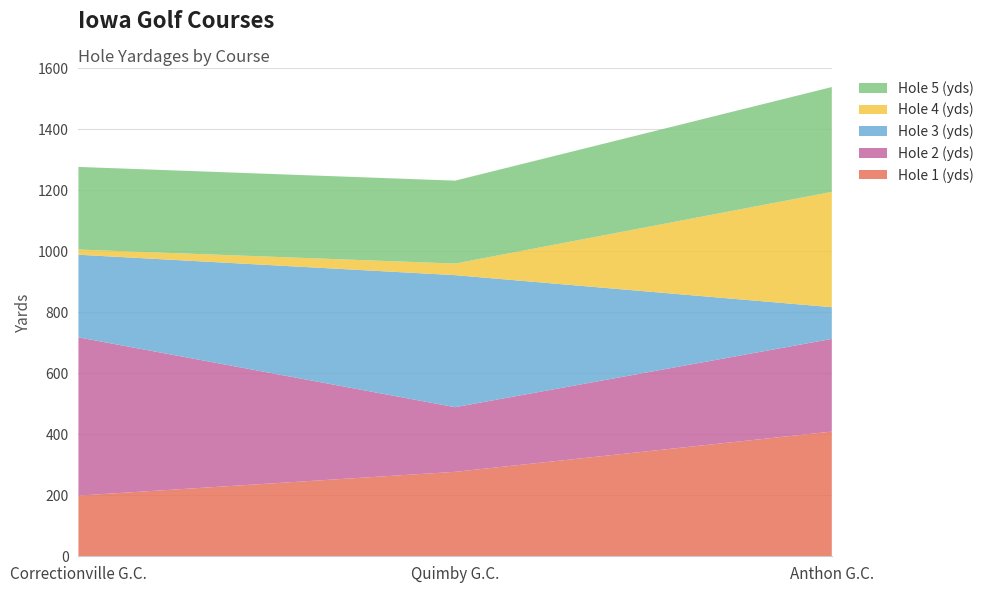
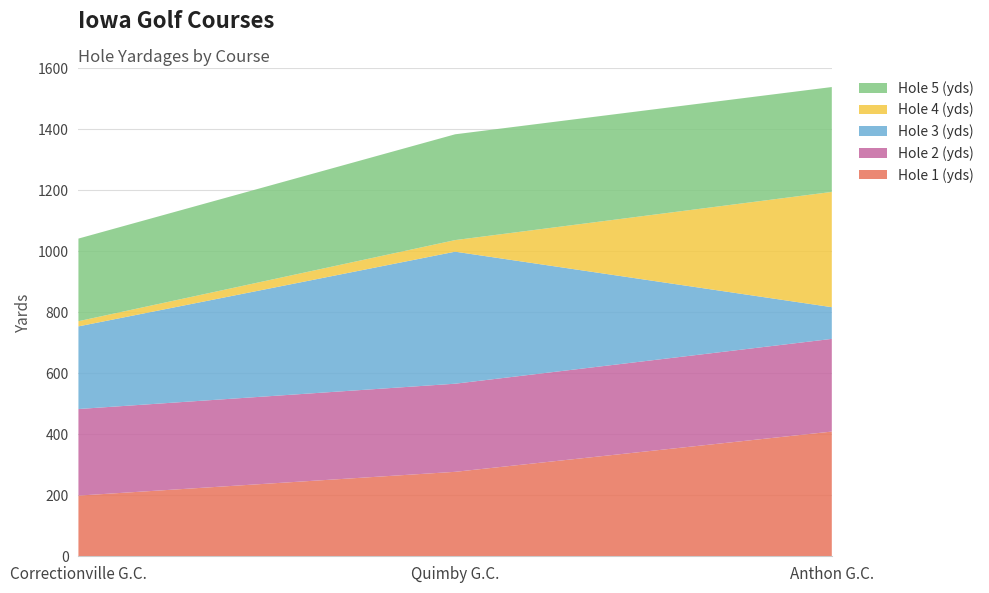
Hole 2 (yds), Correctionville G.C.: 520 -> 280
Hole 2 (yds), Quimby G.C.: 210 -> 290
Hole 5 (yds), Quimby G.C.: 270 -> 350
